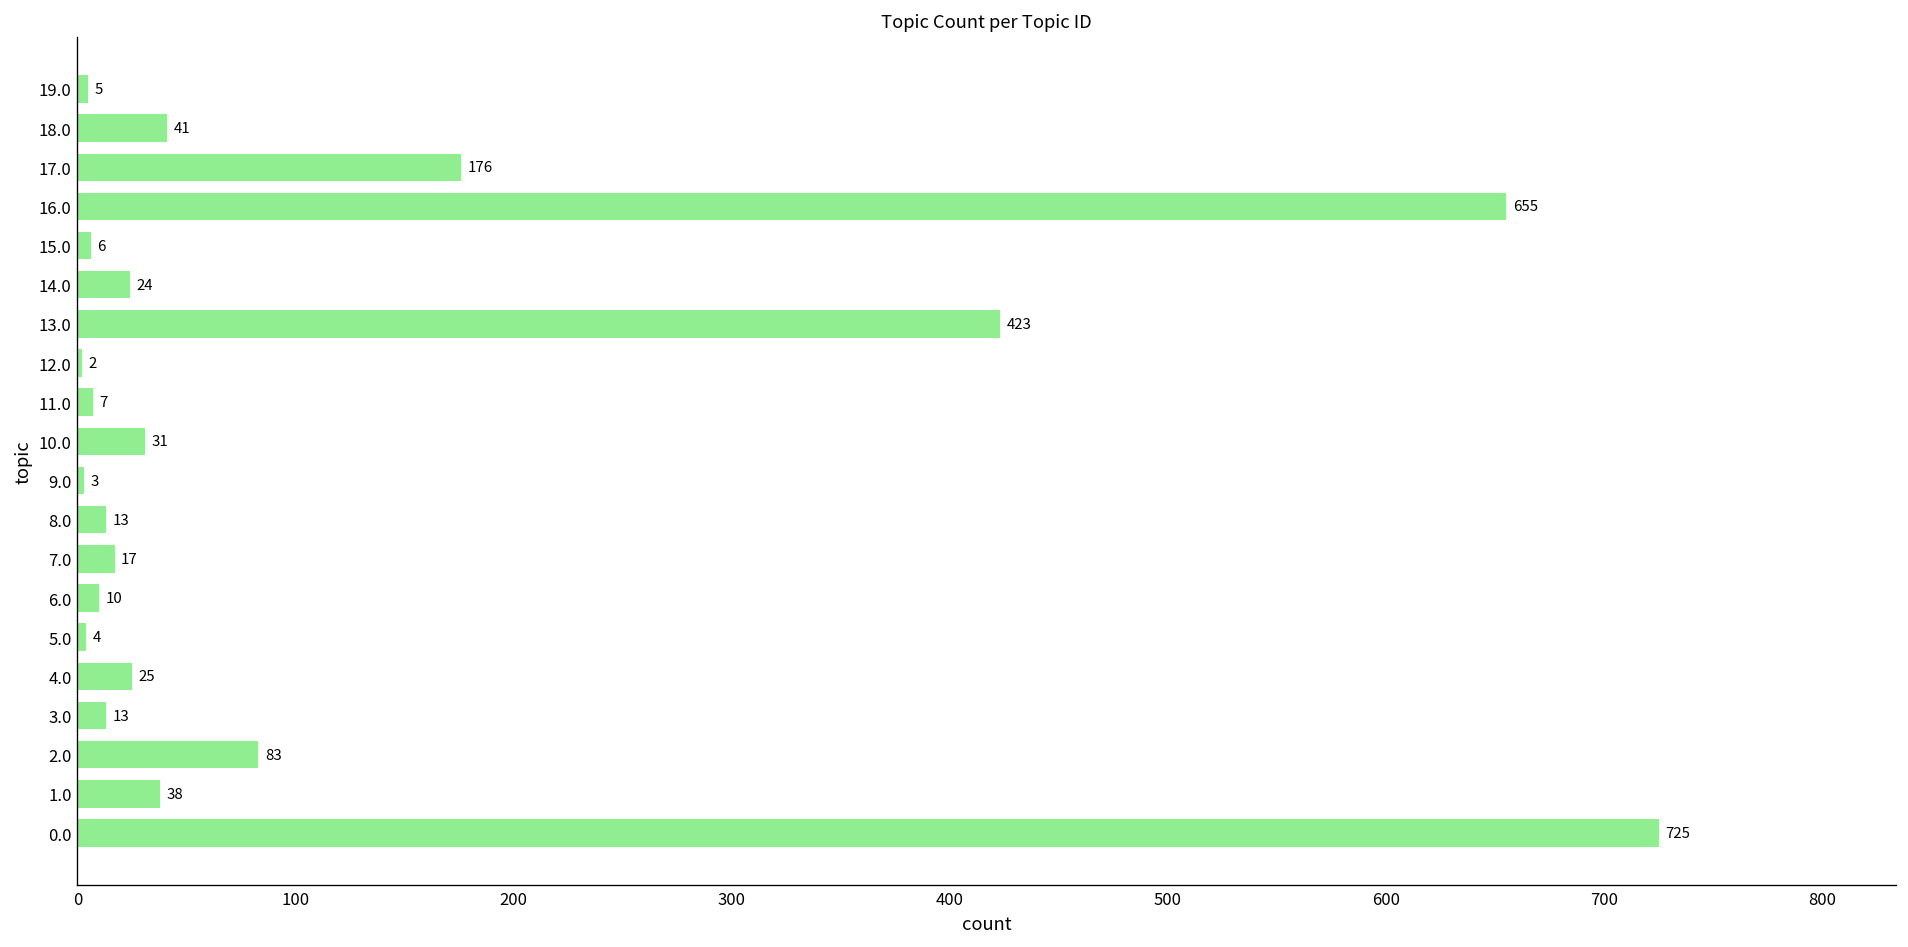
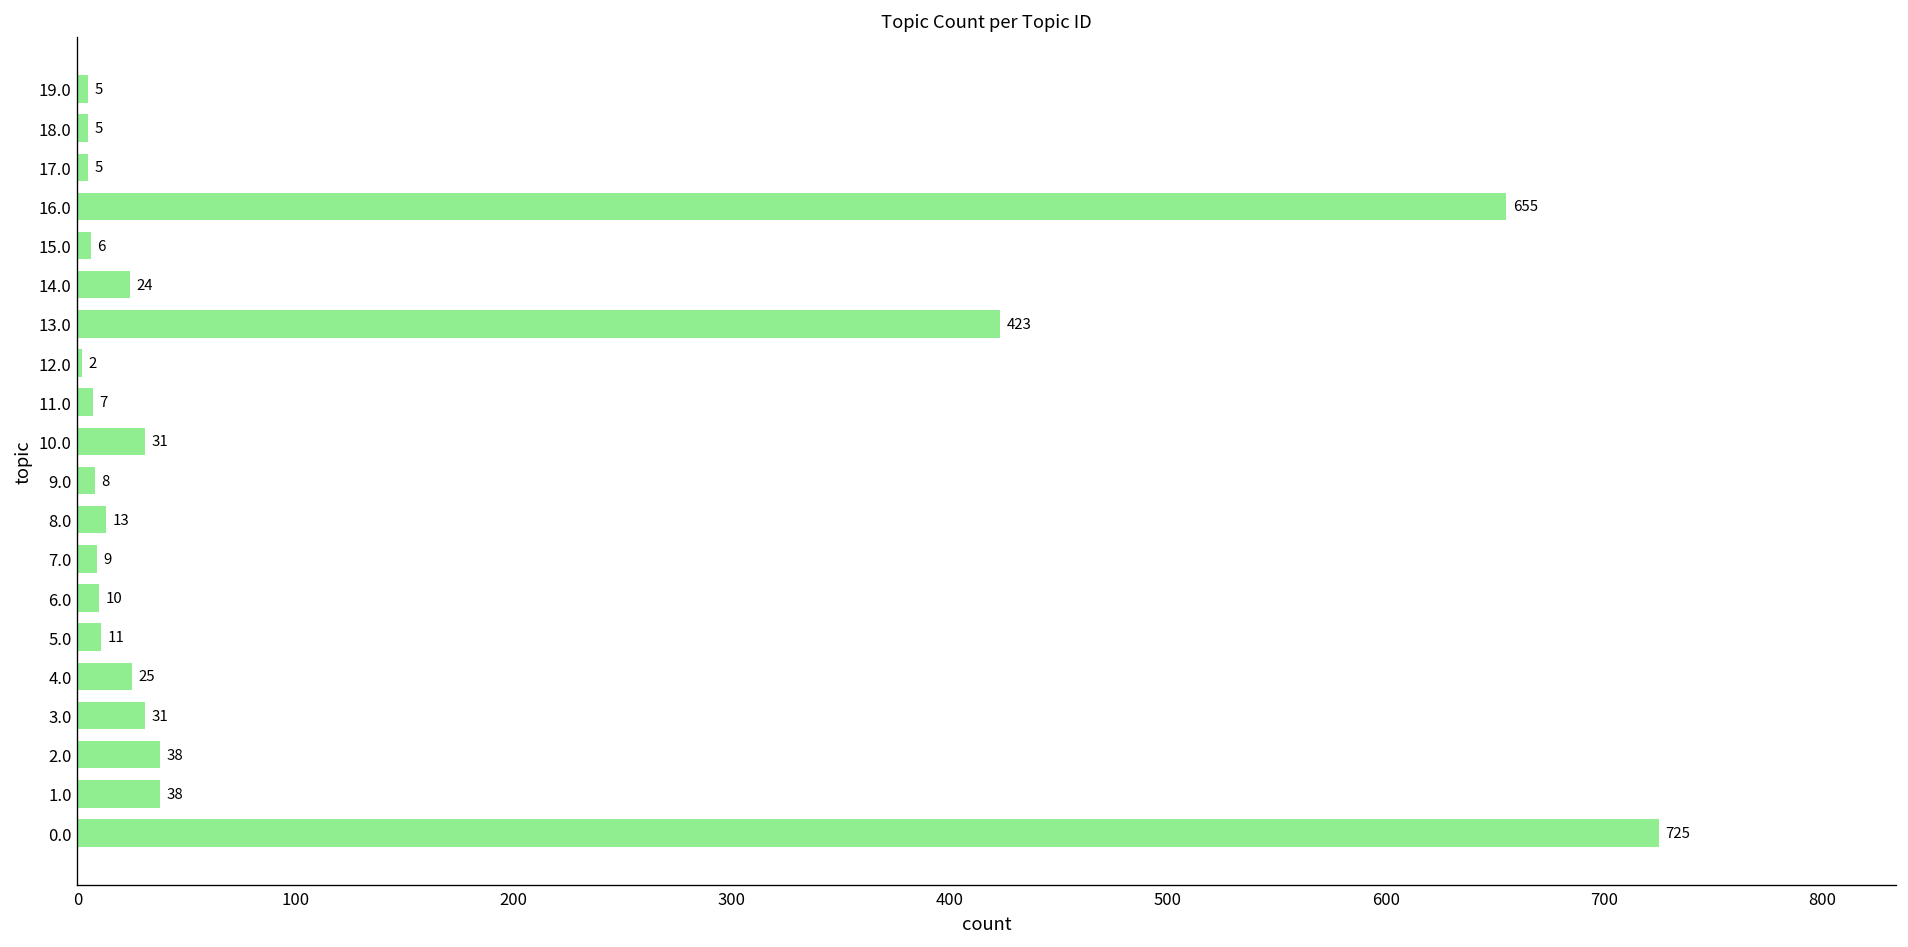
18.0: 41 -> 5
17.0: 176 -> 5
9.0: 3 -> 8
7.0: 17 -> 9
5.0: 4 -> 11
3.0: 13 -> 31
2.0: 83 -> 38
